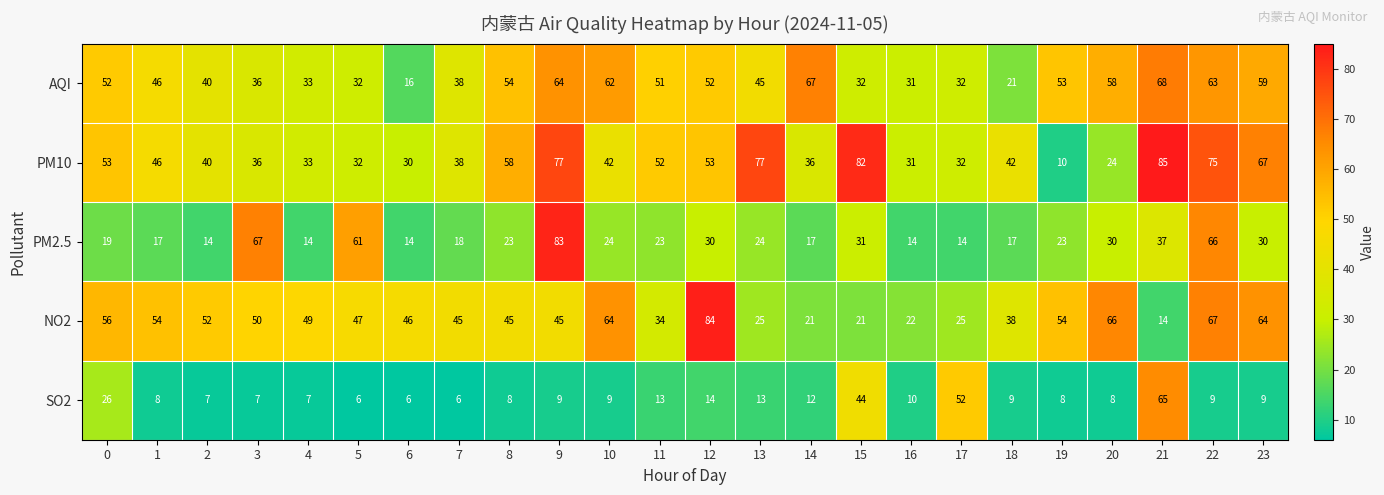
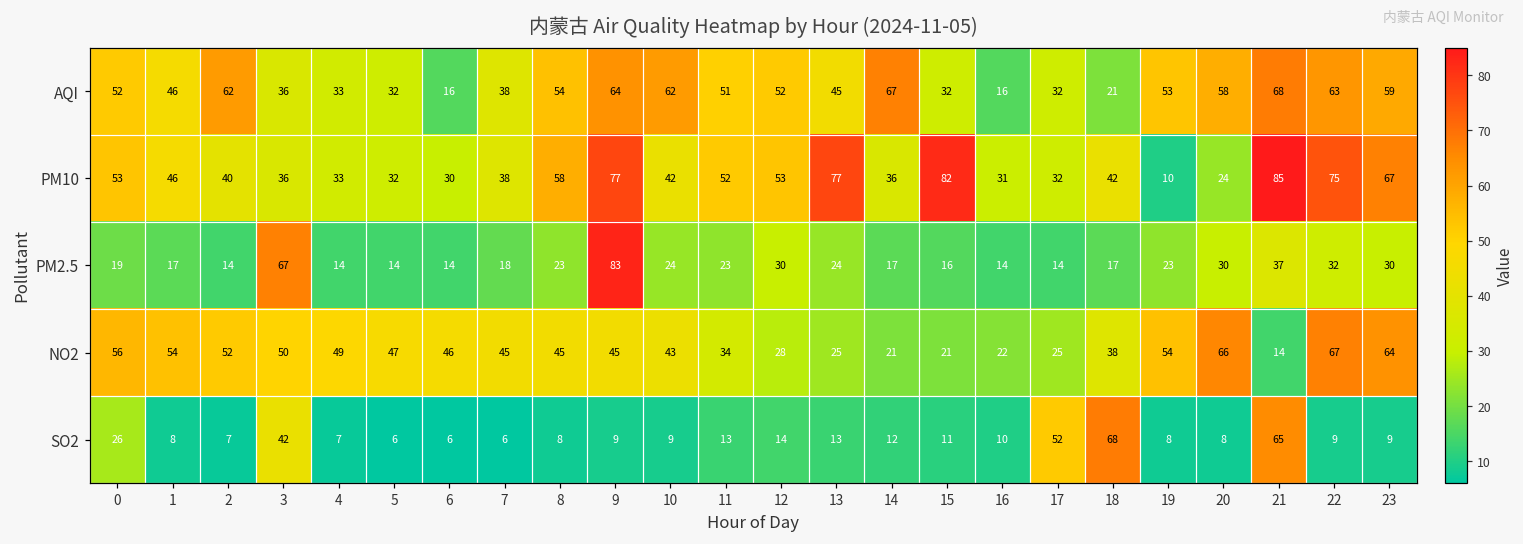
AQI, 2: 40 -> 62
AQI, 16: 31 -> 16
PM2.5, 5: 61 -> 14
PM2.5, 15: 31 -> 16
PM2.5, 22: 66 -> 32
NO2, 10: 64 -> 43
NO2, 12: 84 -> 28
SO2, 3: 7 -> 42
SO2, 15: 44 -> 11
SO2, 18: 9 -> 68
